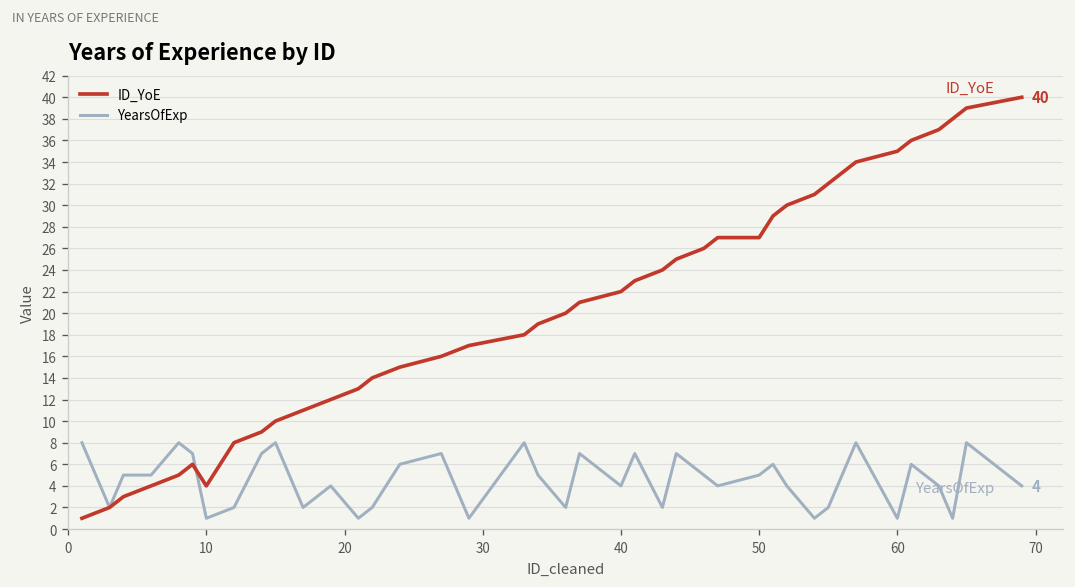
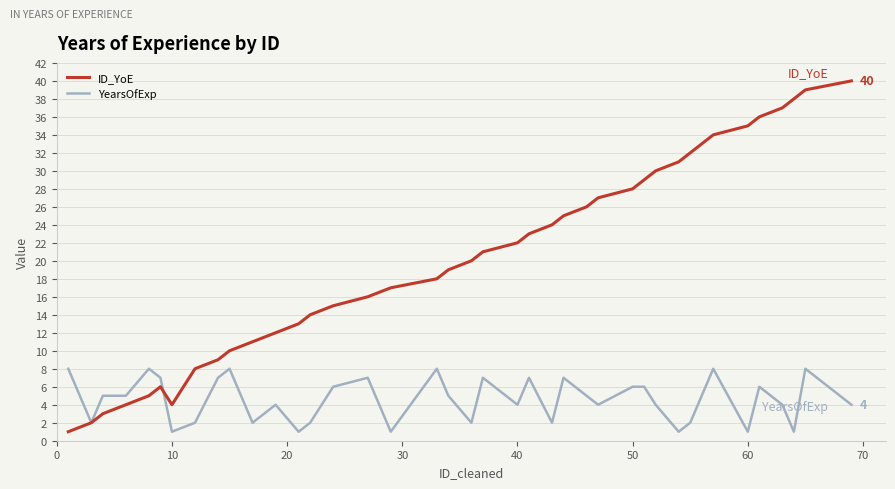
ID_YoE, 50: 27 -> 28
YearsOfExp, 50: 5 -> 6
